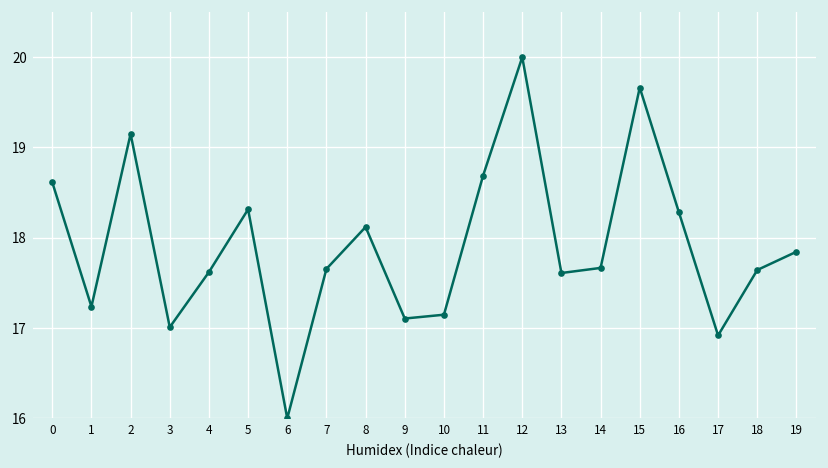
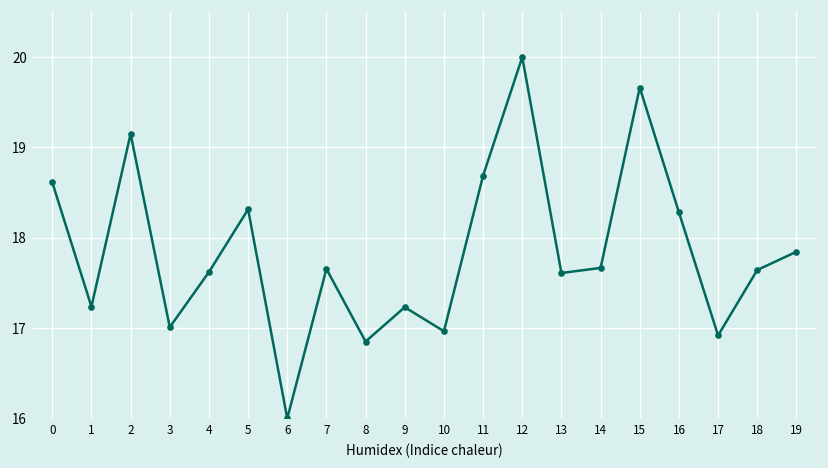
8: 18.1 -> 16.9
9: 17.1 -> 17.2
10: 17.1 -> 17.0
